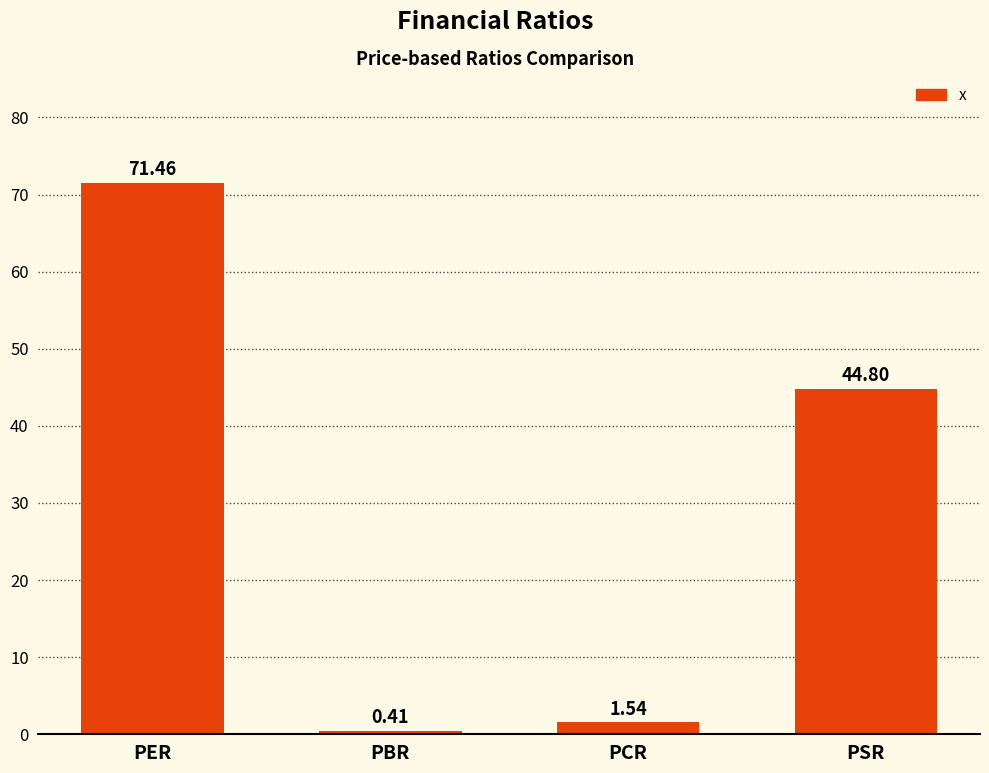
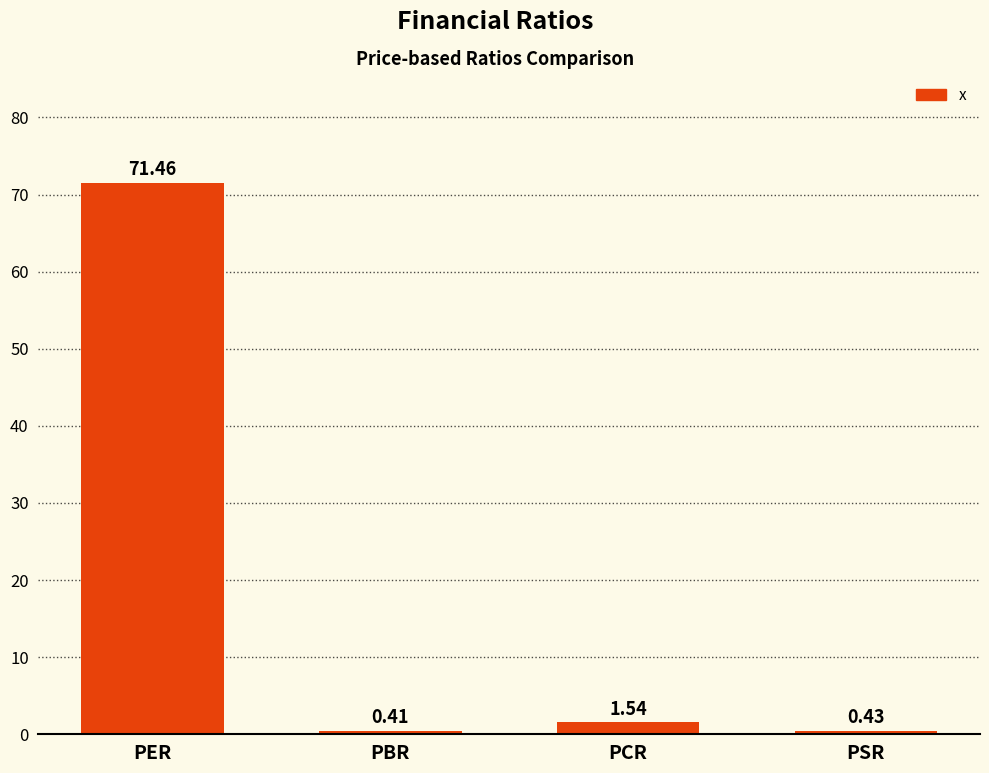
PSR: 44.80 -> 0.43
